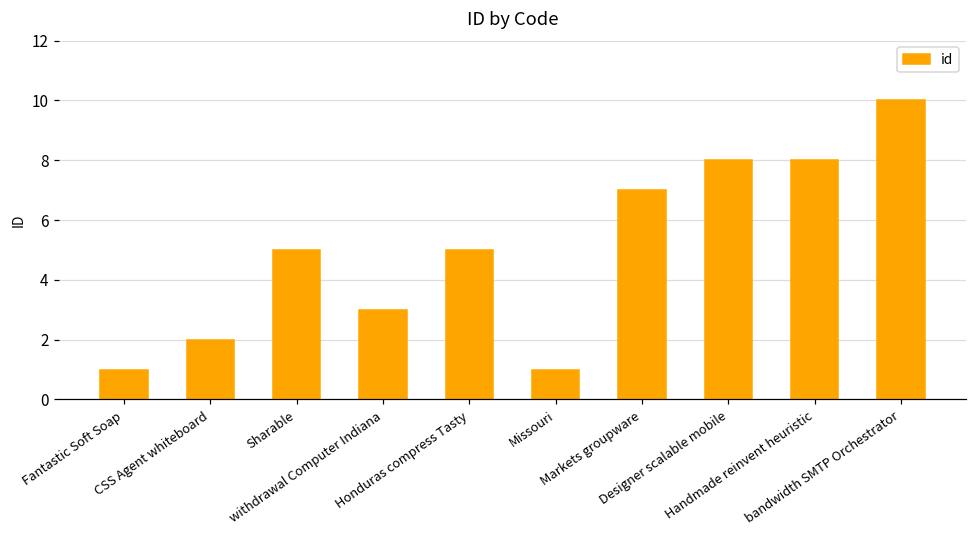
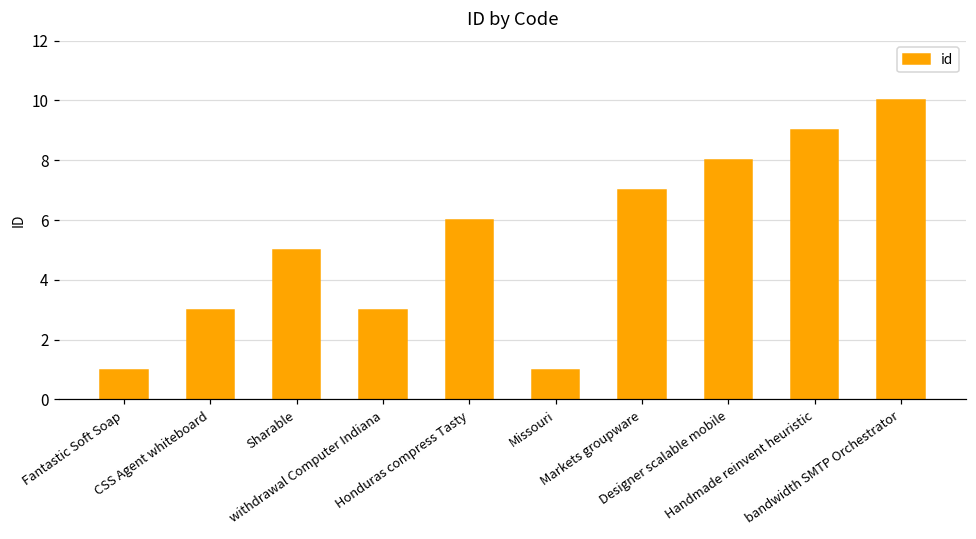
CSS Agent whiteboard: 2 -> 3
Honduras compress Tasty: 5 -> 6
Handmade reinvent heuristic: 8 -> 9
